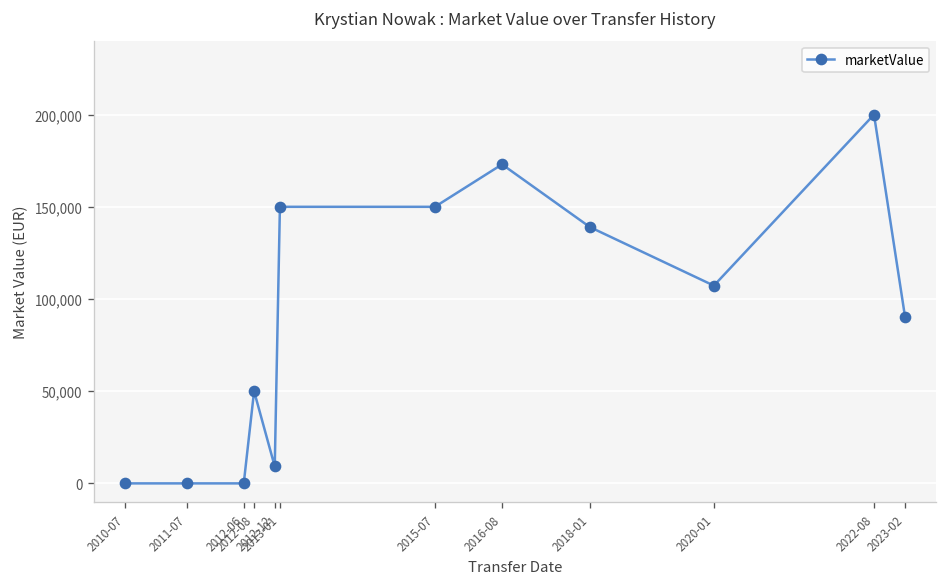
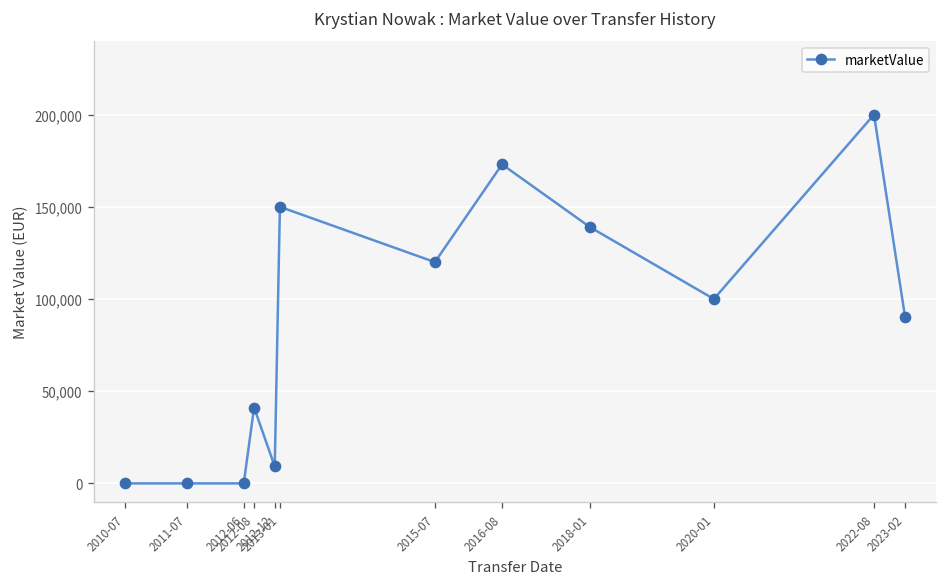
2012-08: 50,000 -> 41,000
2015-07: 150,000 -> 120,000
2020-01: 107,000 -> 100,000
